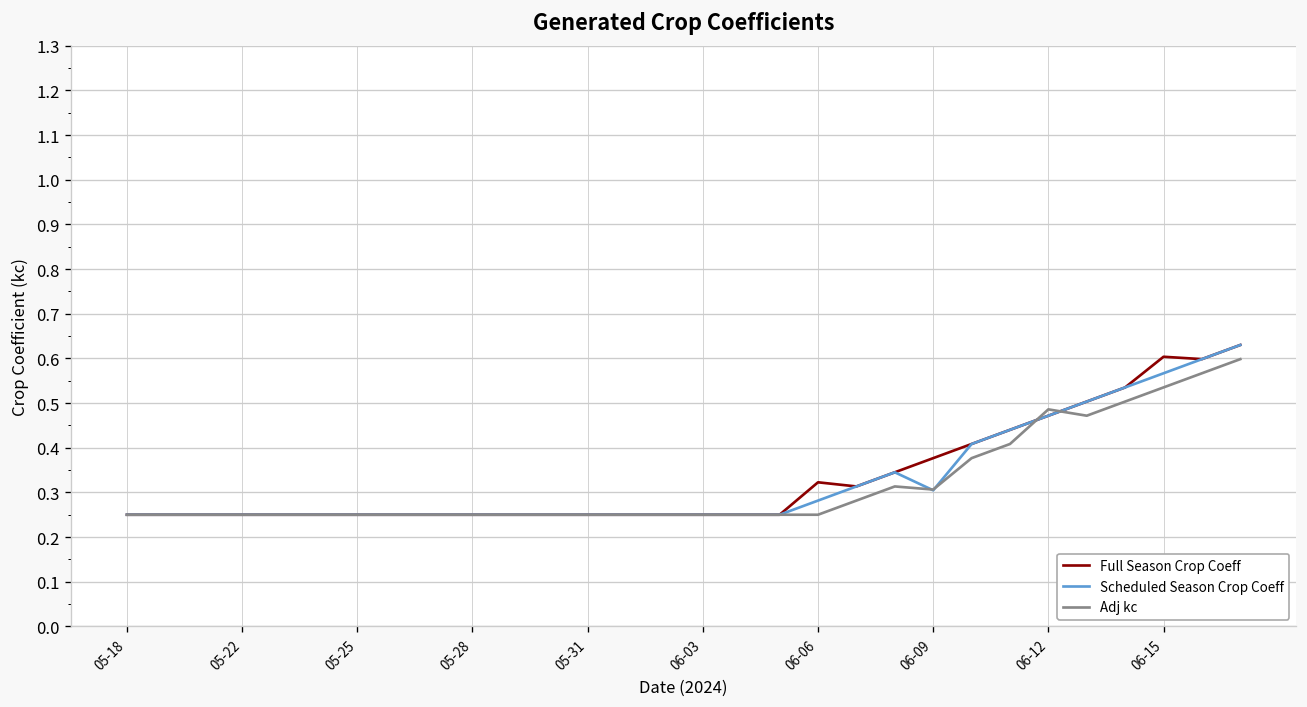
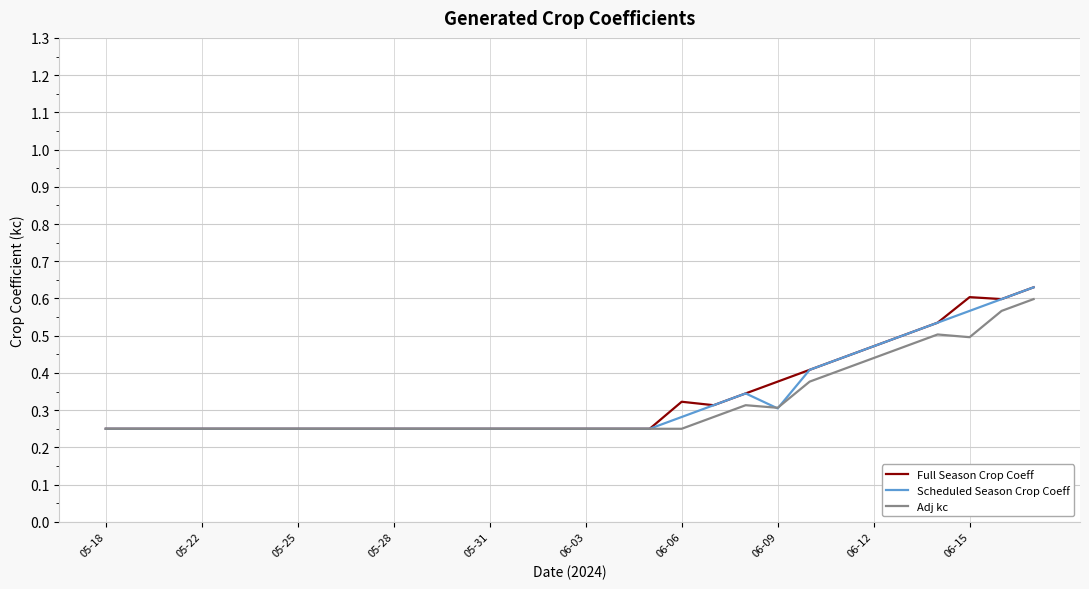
Adj kc, 06-12: 0.49 -> 0.44
Adj kc, 06-15: 0.54 -> 0.50
